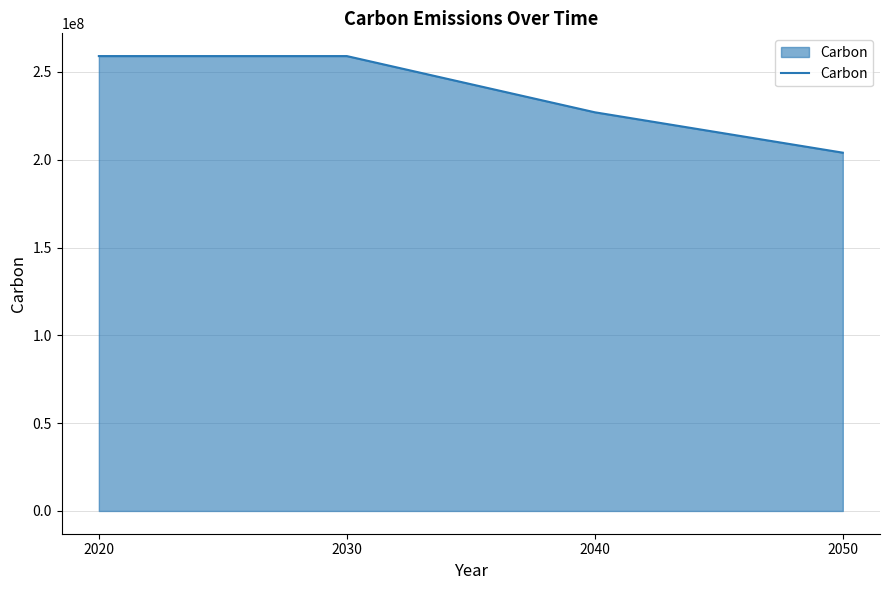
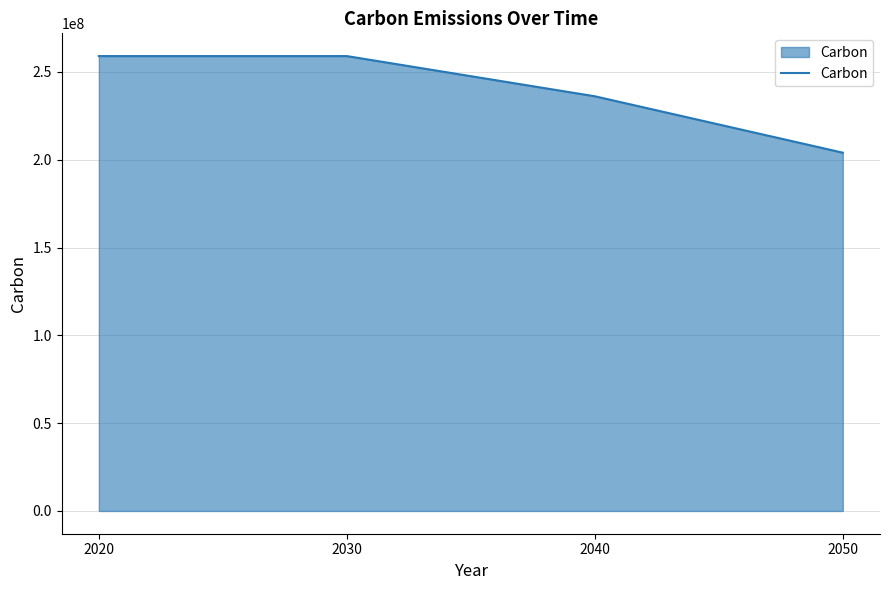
2040: 227000000 -> 236000000
